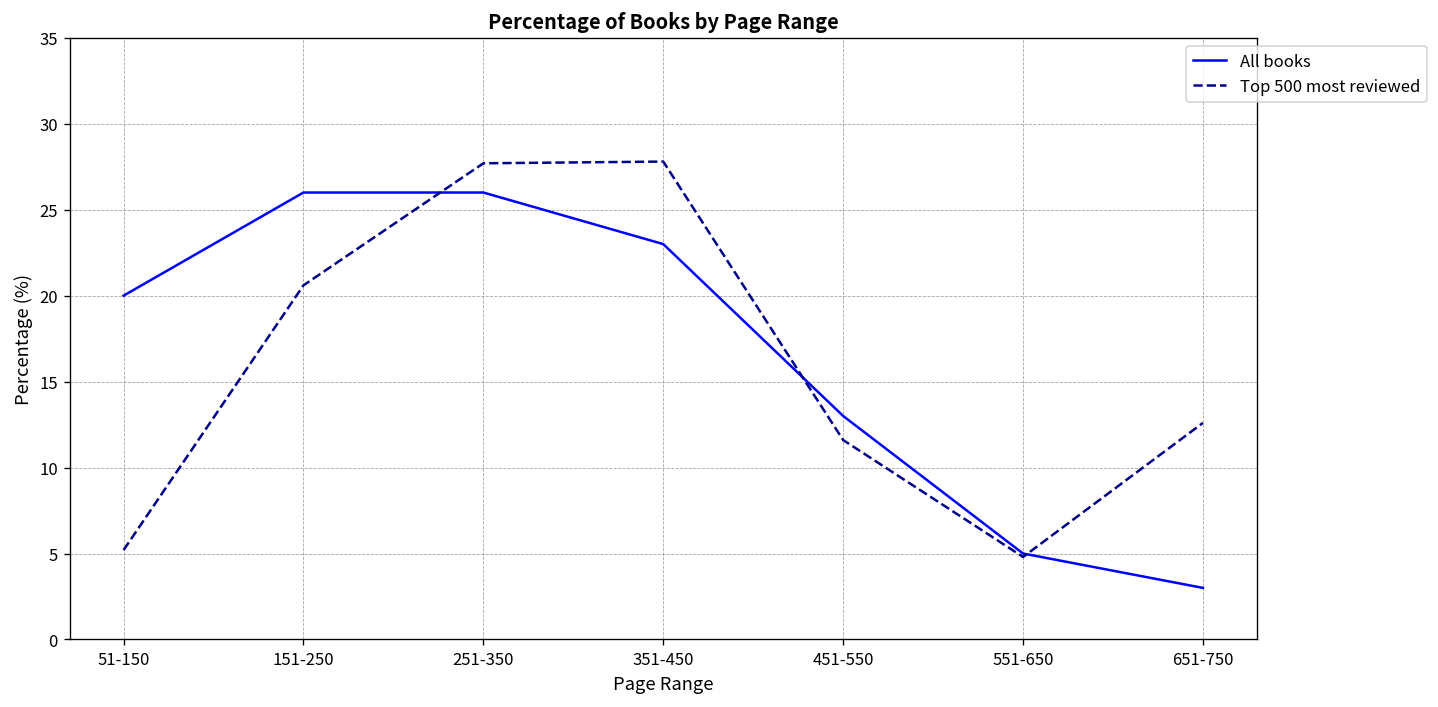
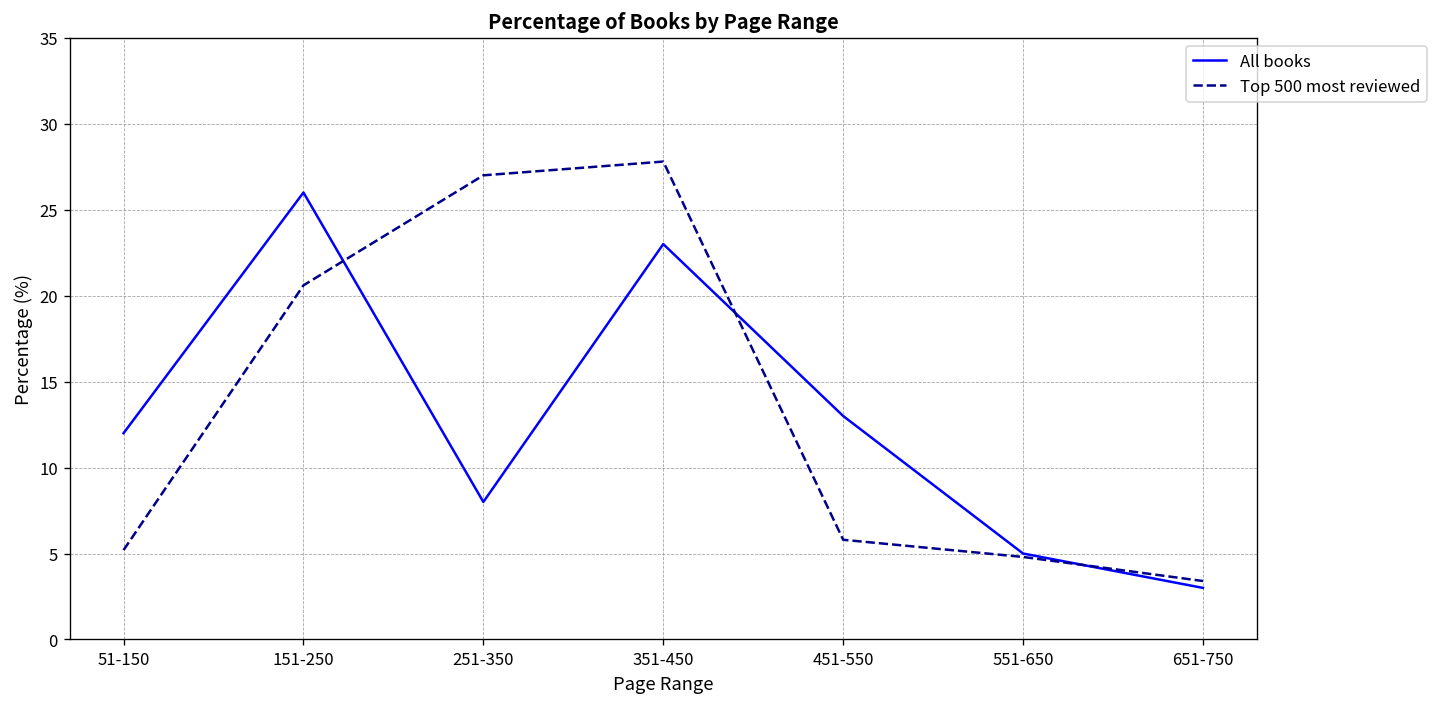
All books, 51-150: 20 -> 12
All books, 251-350: 26 -> 8
Top 500 most reviewed, 251-350: 27.7 -> 27.0
Top 500 most reviewed, 451-550: 11.6 -> 5.8
Top 500 most reviewed, 651-750: 12.6 -> 3.4
